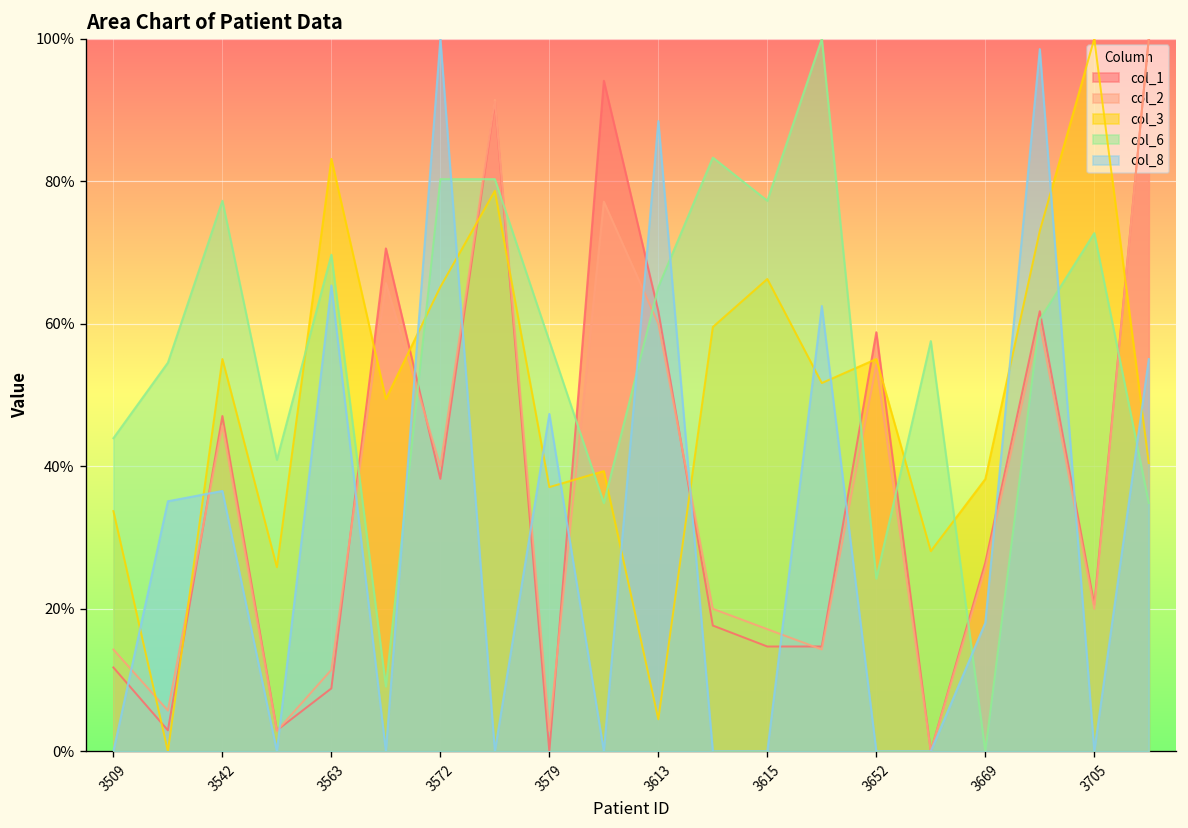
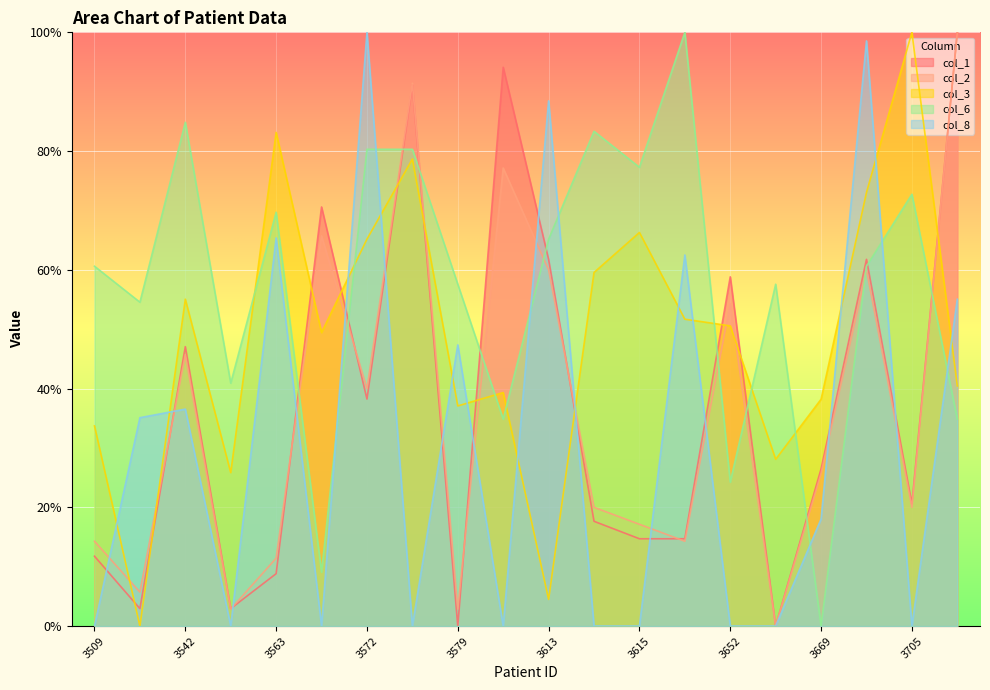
col_6, 3509: 44% -> 61%
col_6, 3542: 77% -> 85%
col_3, 3652: 55% -> 51%
